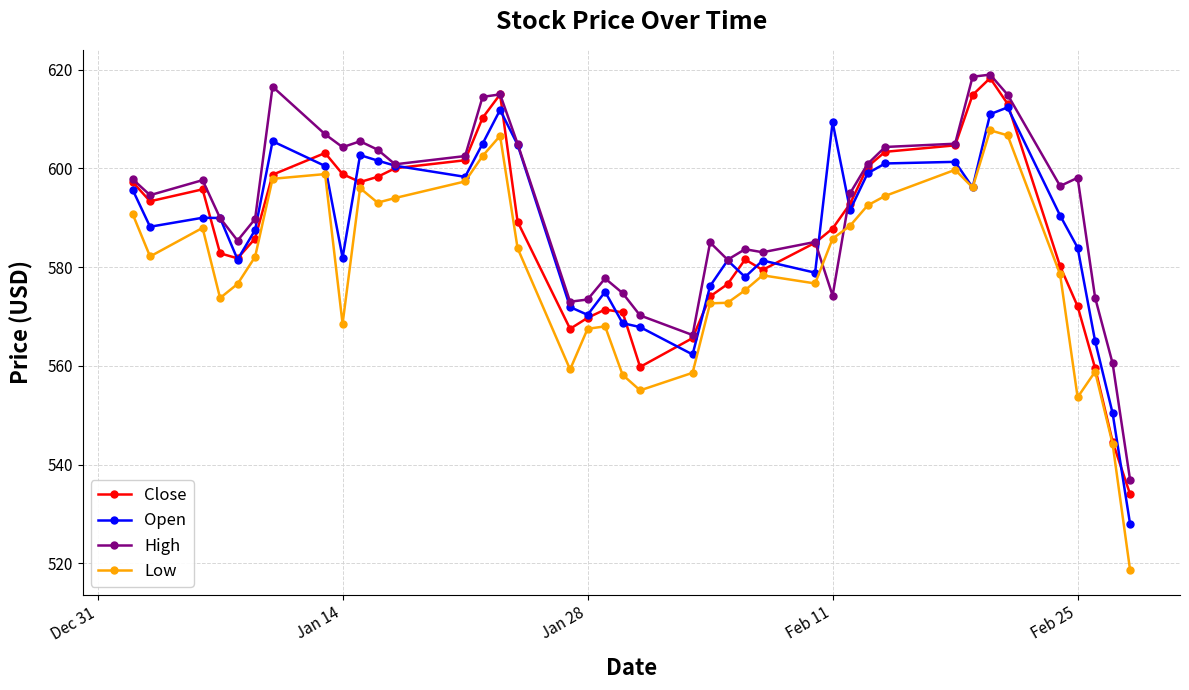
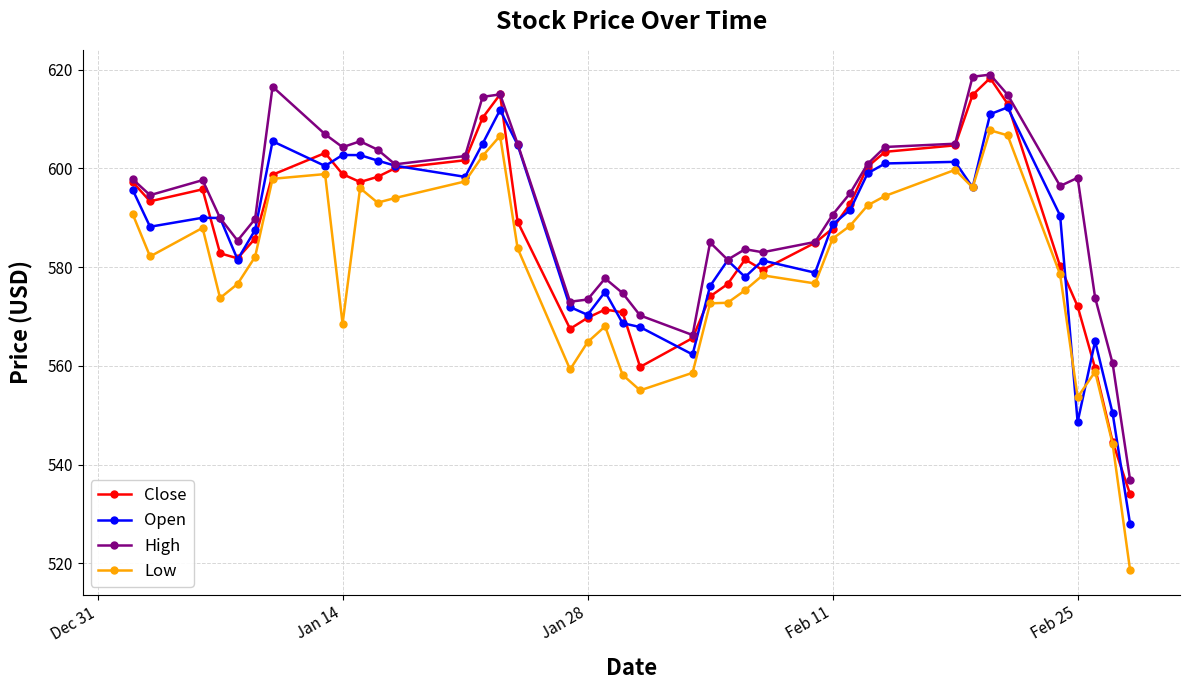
Open, Jan 14: 582 -> 603
Low, Jan 28: 568 -> 565
Open, Feb 11: 609 -> 589
High, Feb 11: 574 -> 591
Open, Feb 25: 584 -> 549
